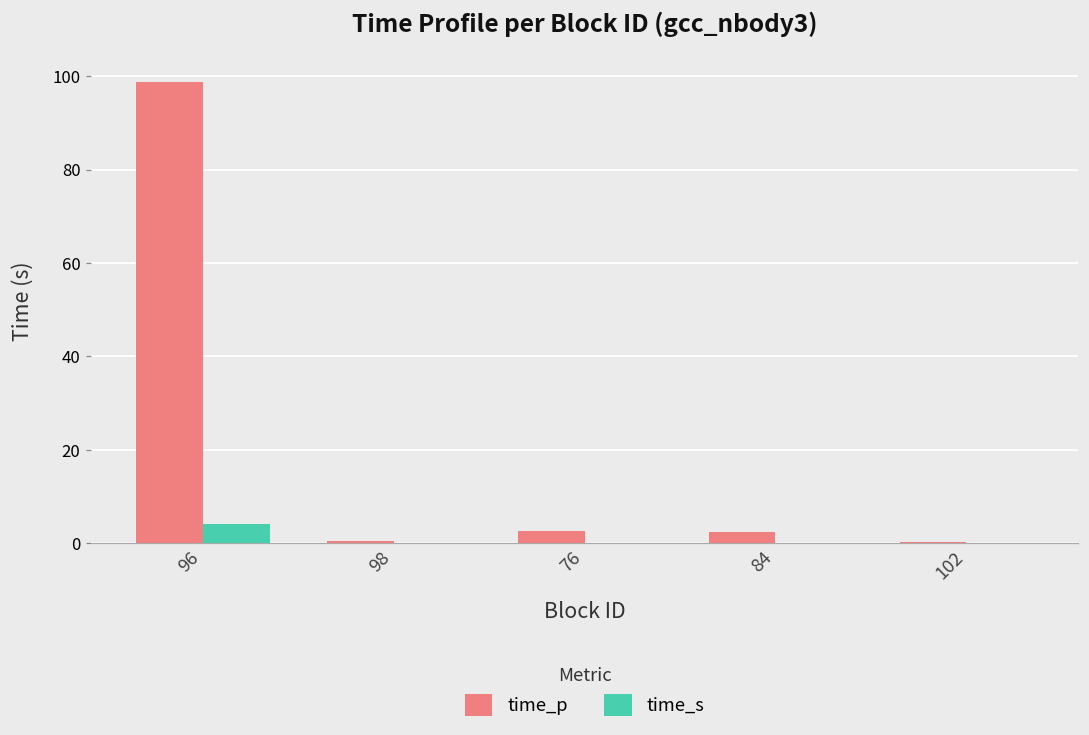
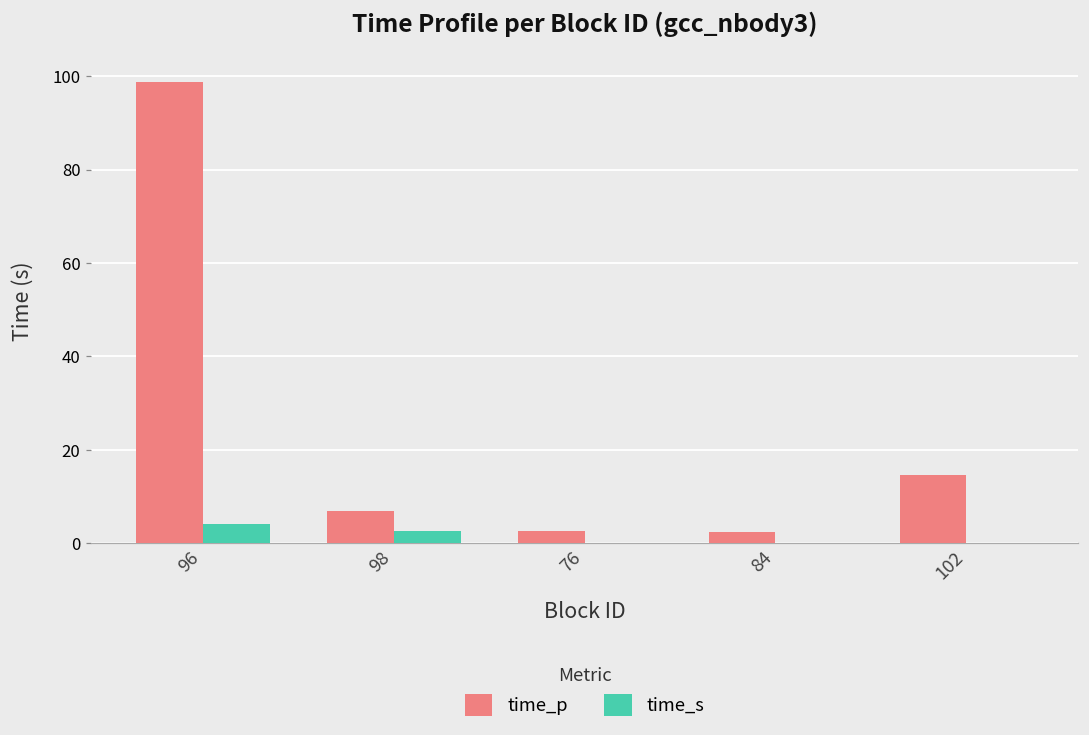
time_p, 98: 1 -> 7
time_s, 98: 0 -> 3
time_p, 102: 0 -> 15
